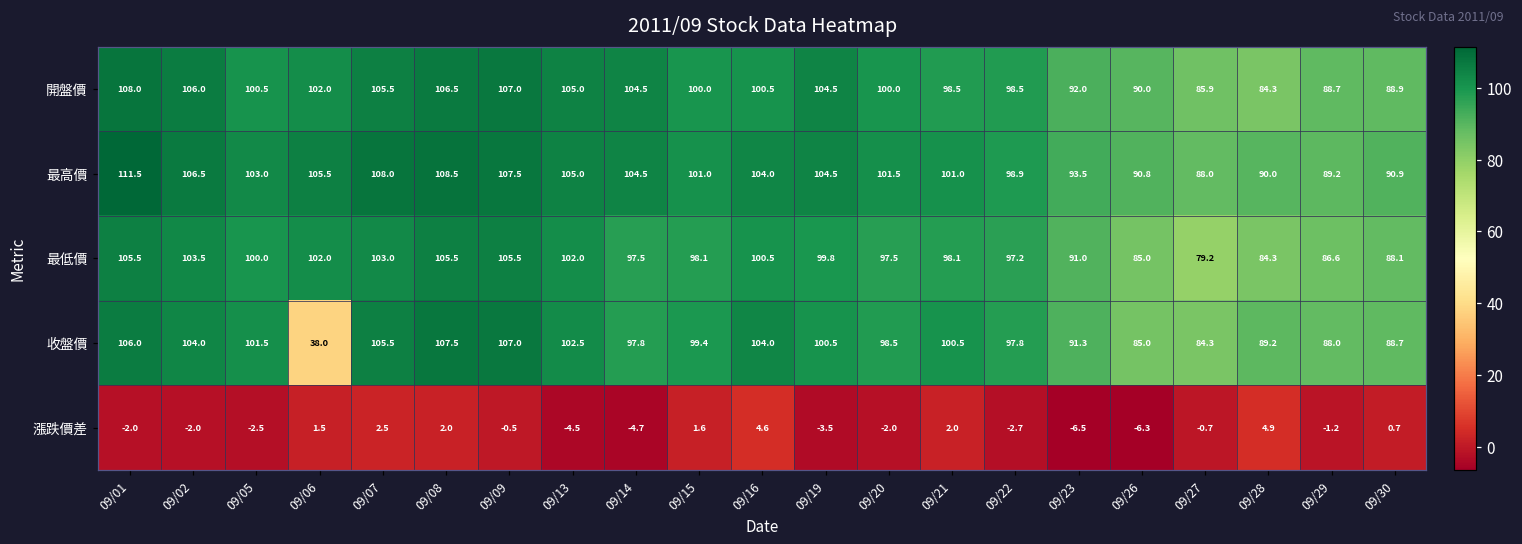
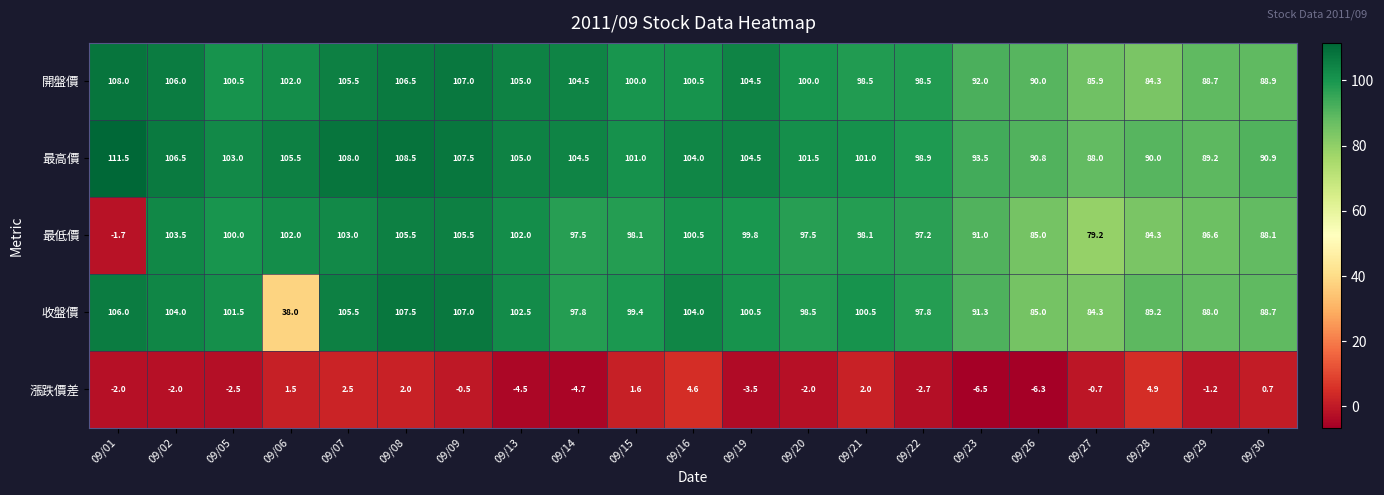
最低價, 09/01: 105.5 -> -1.7
